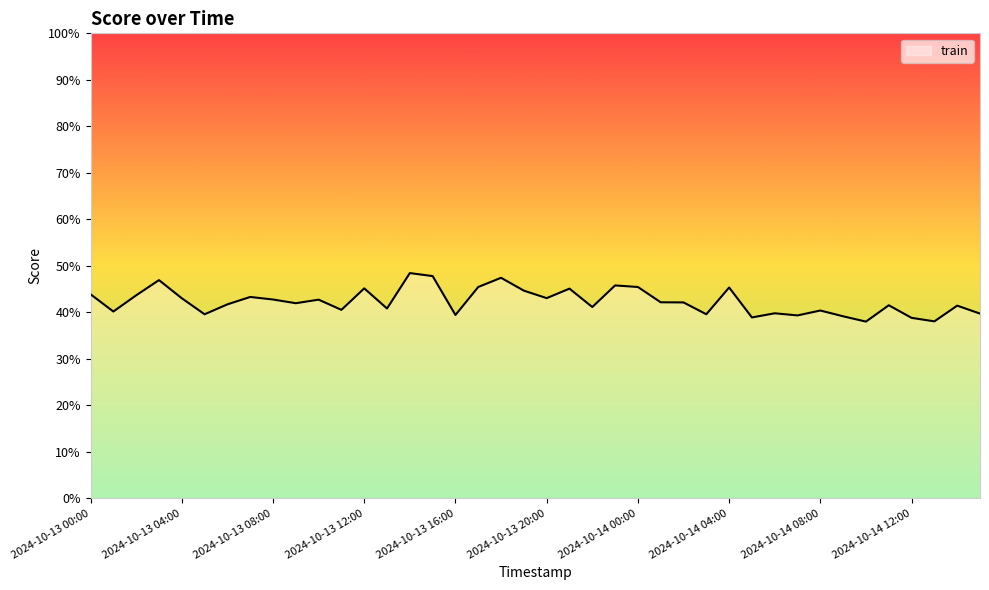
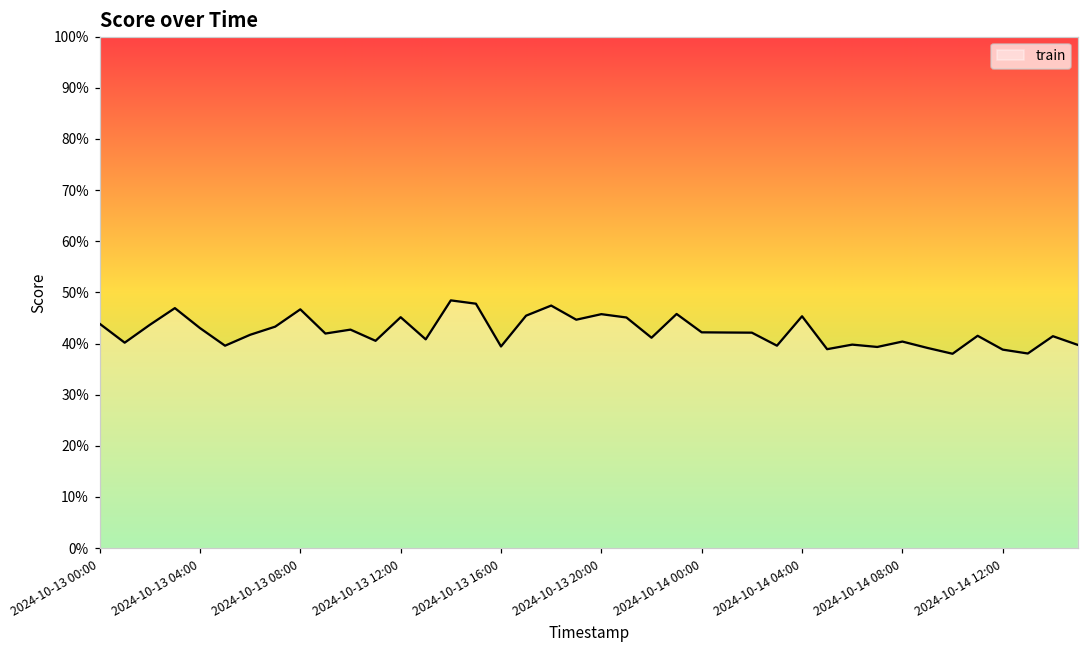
2024-10-13 08:00: 43% -> 47%
2024-10-13 20:00: 43% -> 46%
2024-10-14 00:00: 45% -> 42%
